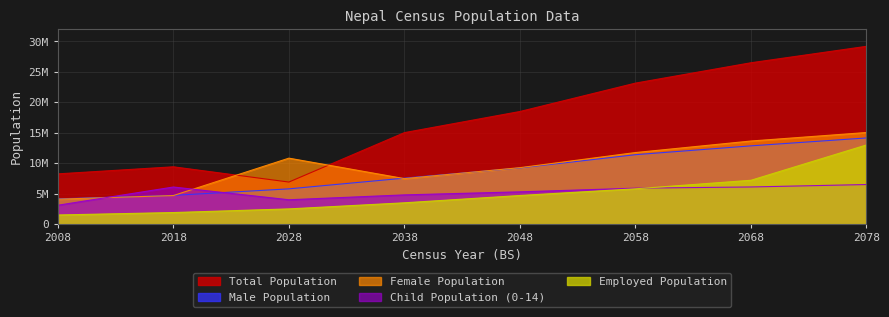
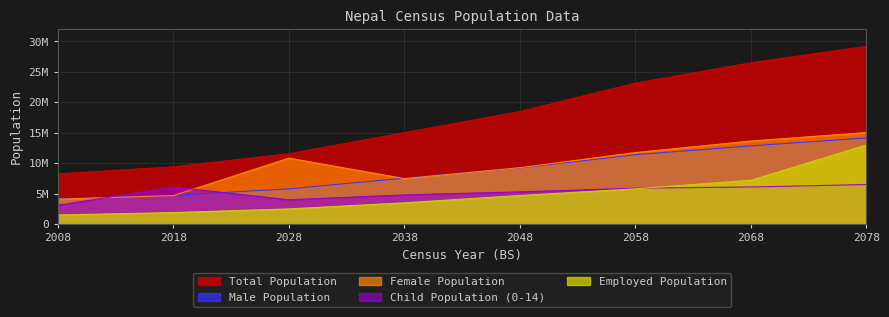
Total Population, 2028: 7000000 -> 12000000
